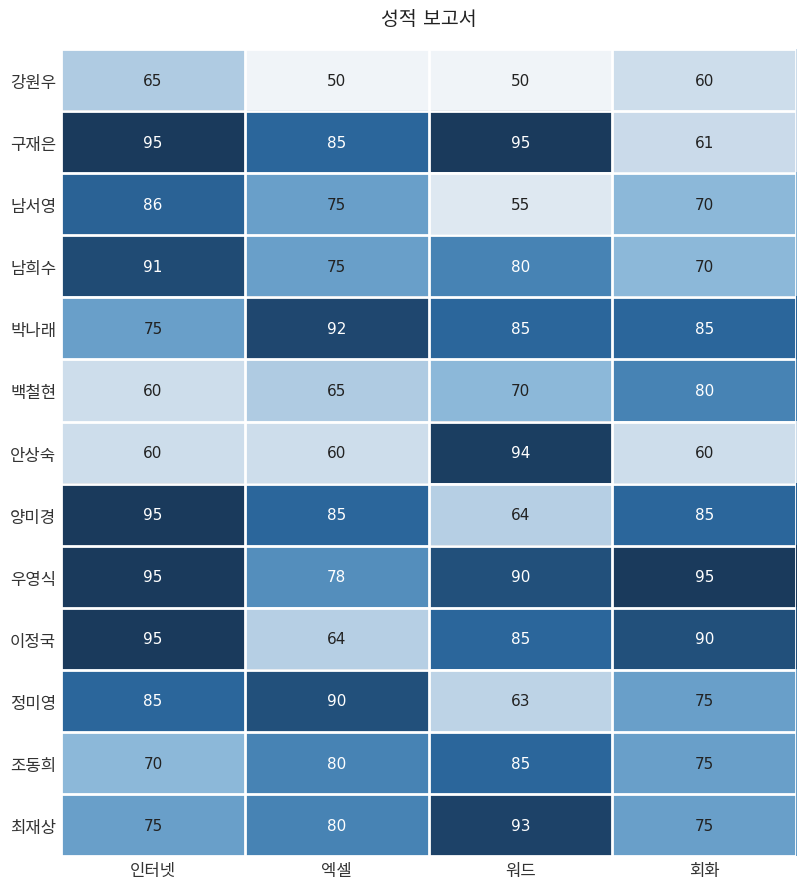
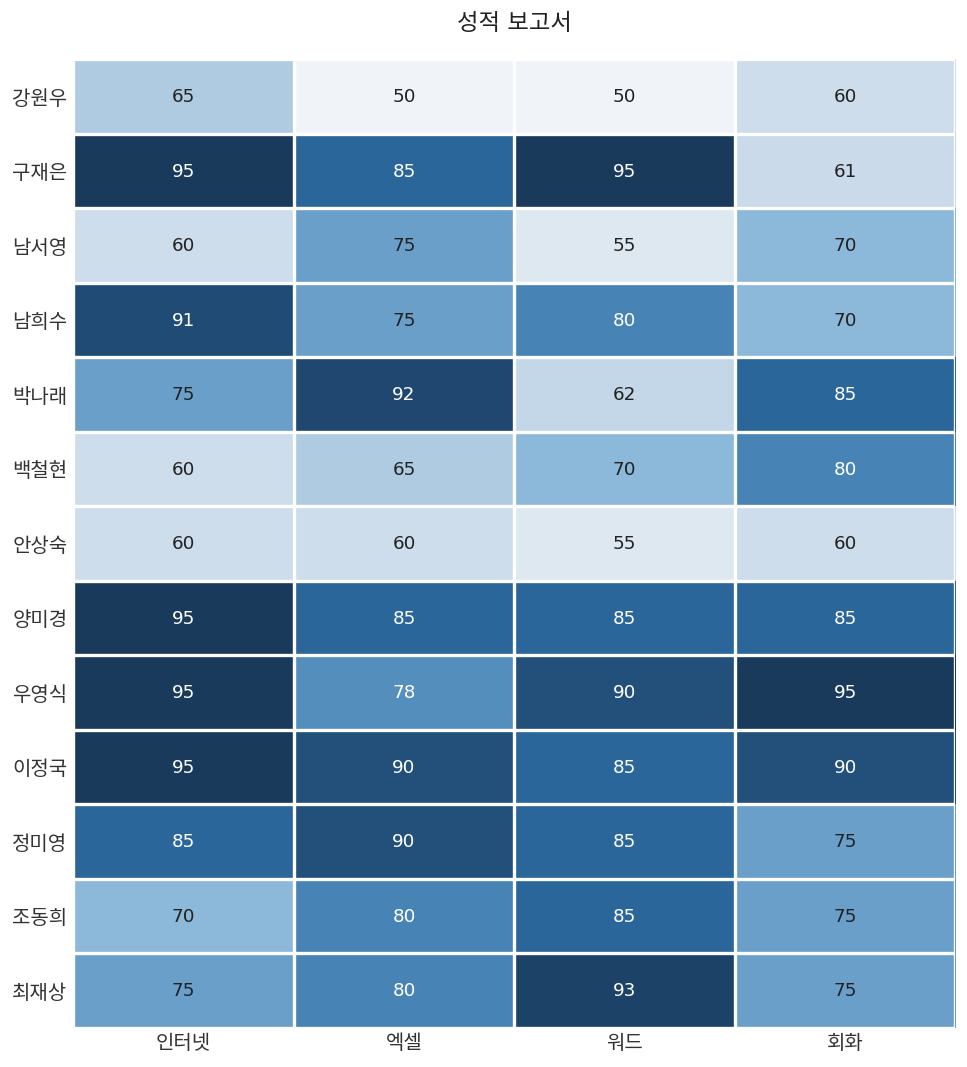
남서영, 인터넷: 86 -> 60
박나래, 워드: 85 -> 62
안상숙, 워드: 94 -> 55
양미경, 워드: 64 -> 85
이정국, 엑셀: 64 -> 90
정미영, 워드: 63 -> 85
